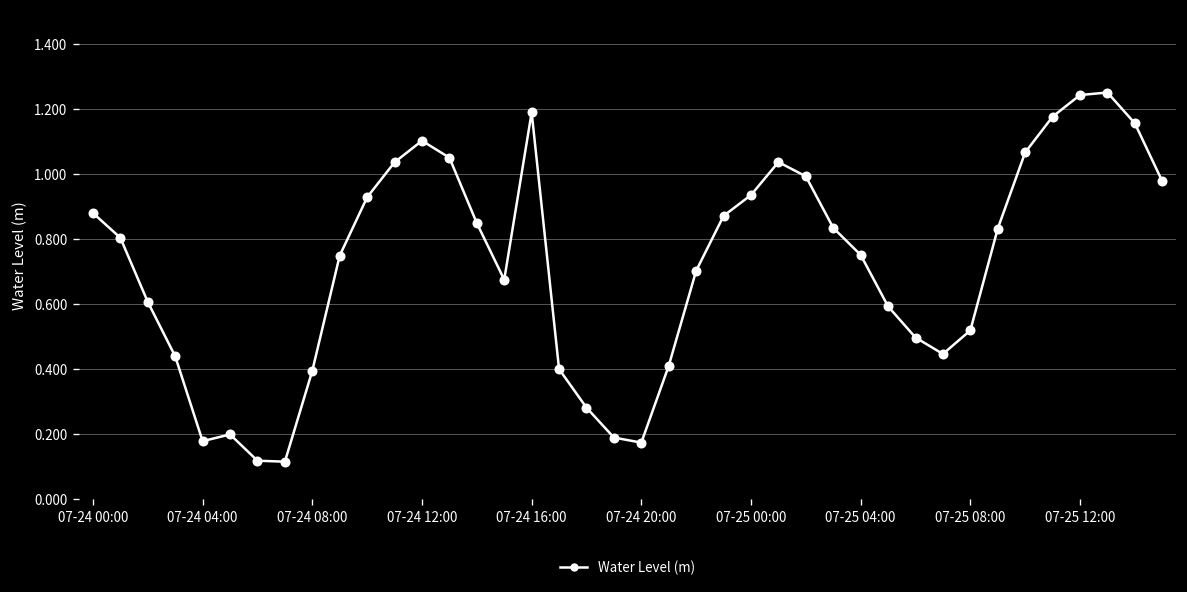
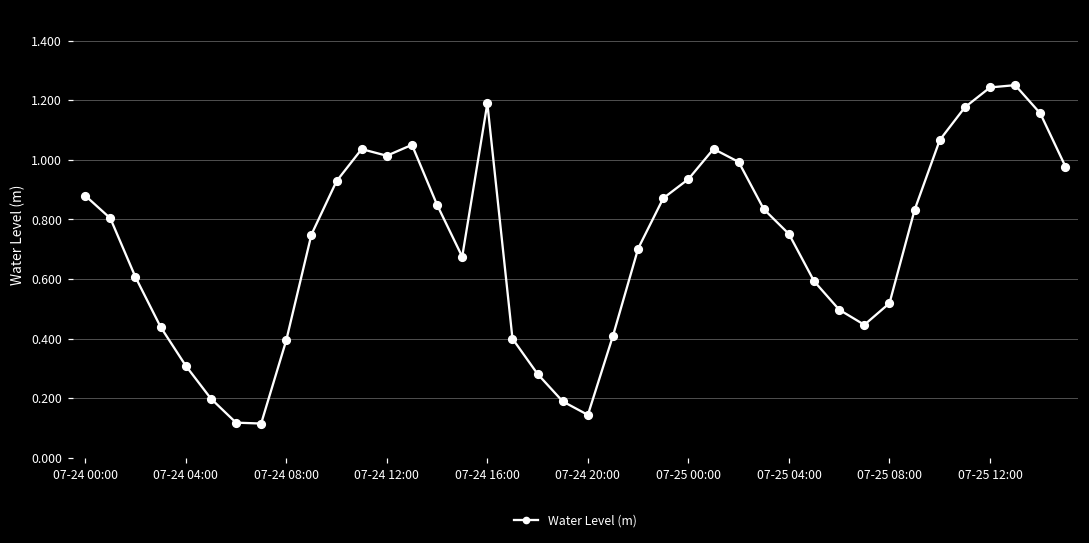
07-24 04:00: 0.18 -> 0.31
07-24 12:00: 1.10 -> 1.01
07-24 20:00: 0.17 -> 0.14
